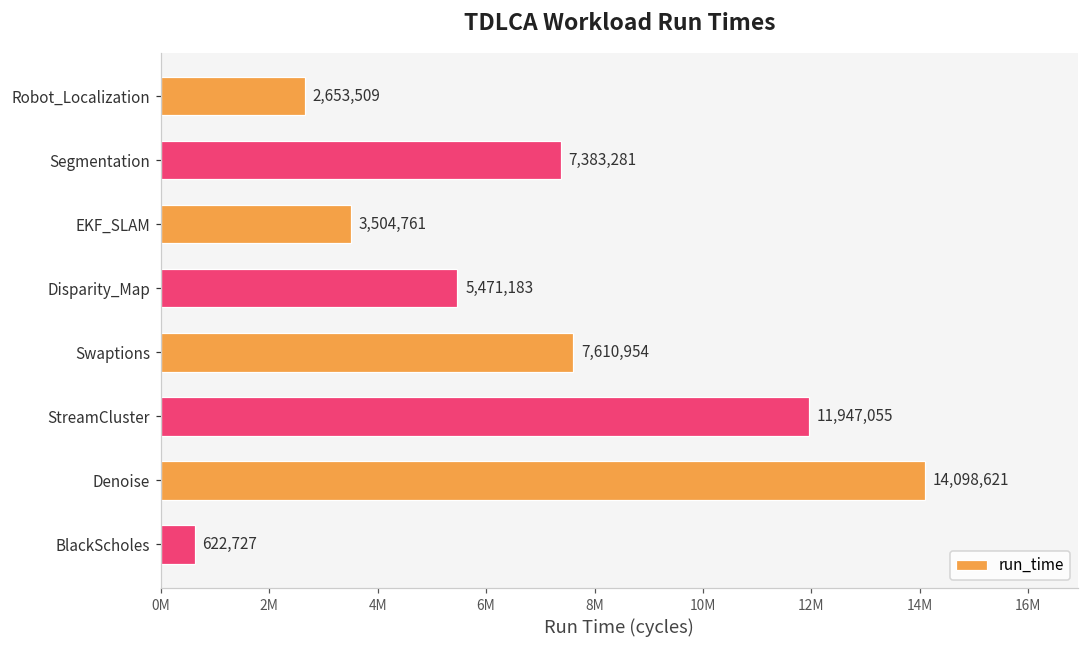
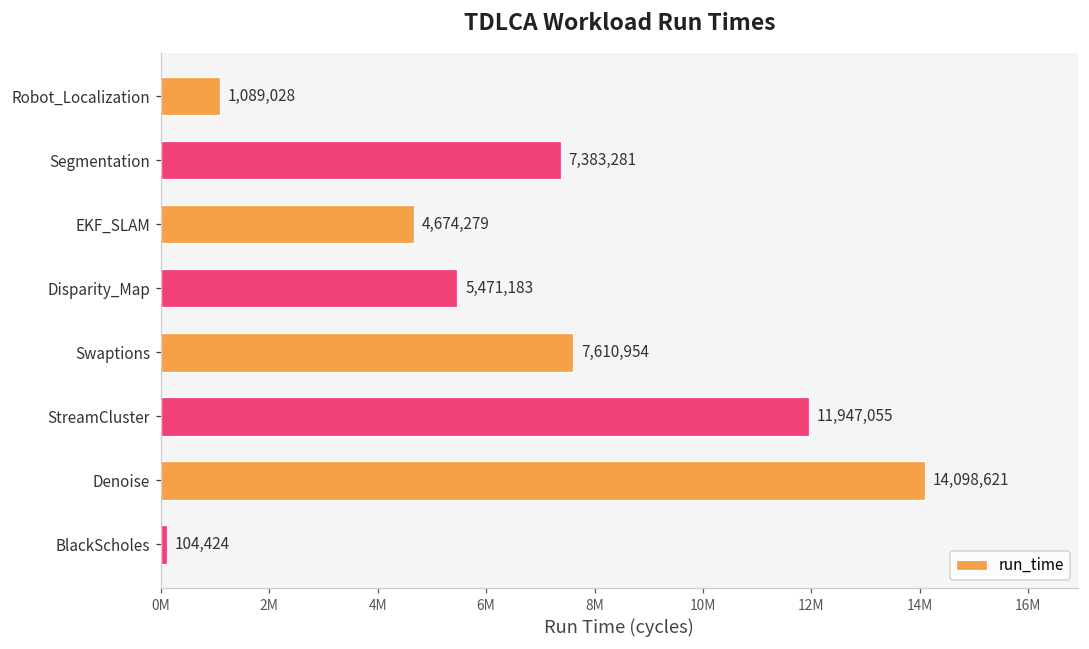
Robot_Localization: 2,653,509 -> 1,089,028
EKF_SLAM: 3,504,761 -> 4,674,279
BlackScholes: 622,727 -> 104,424
